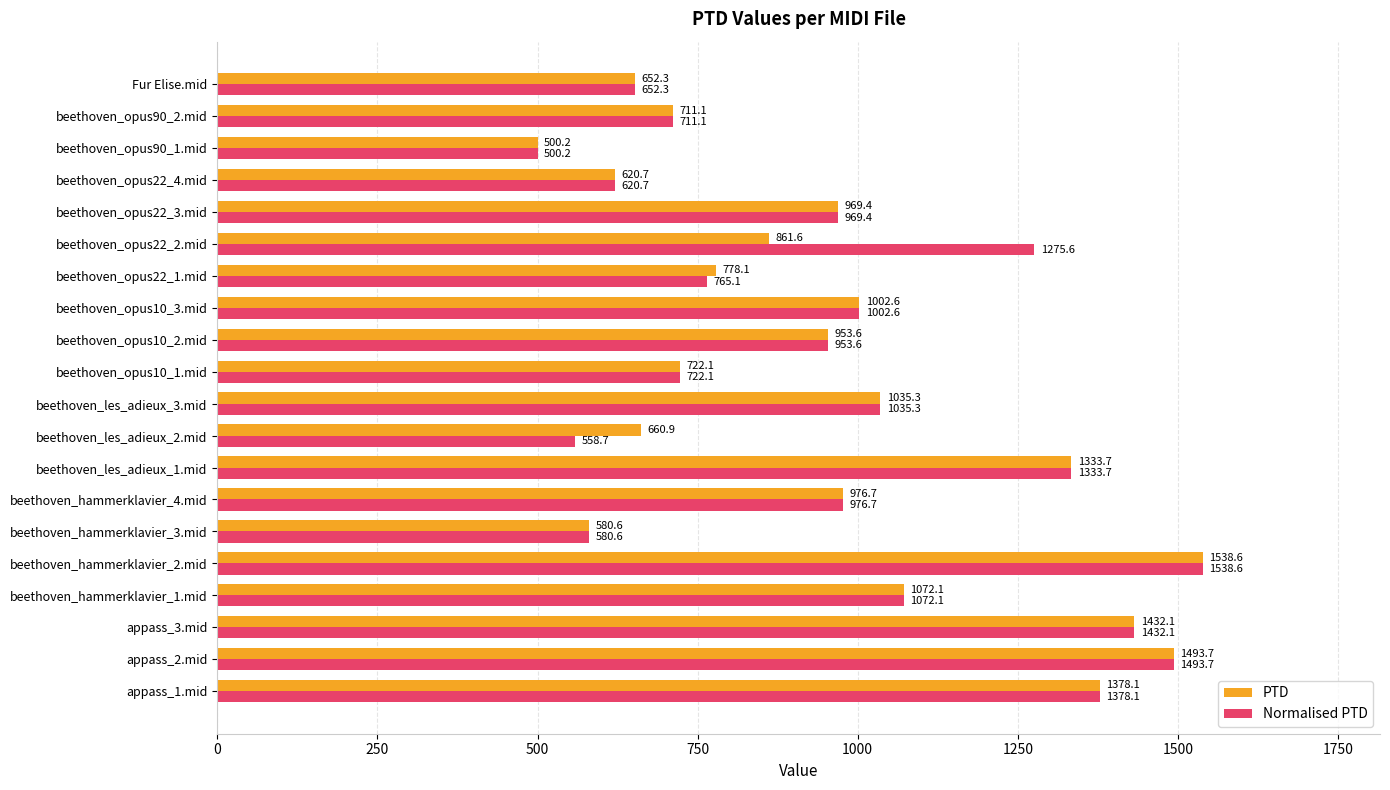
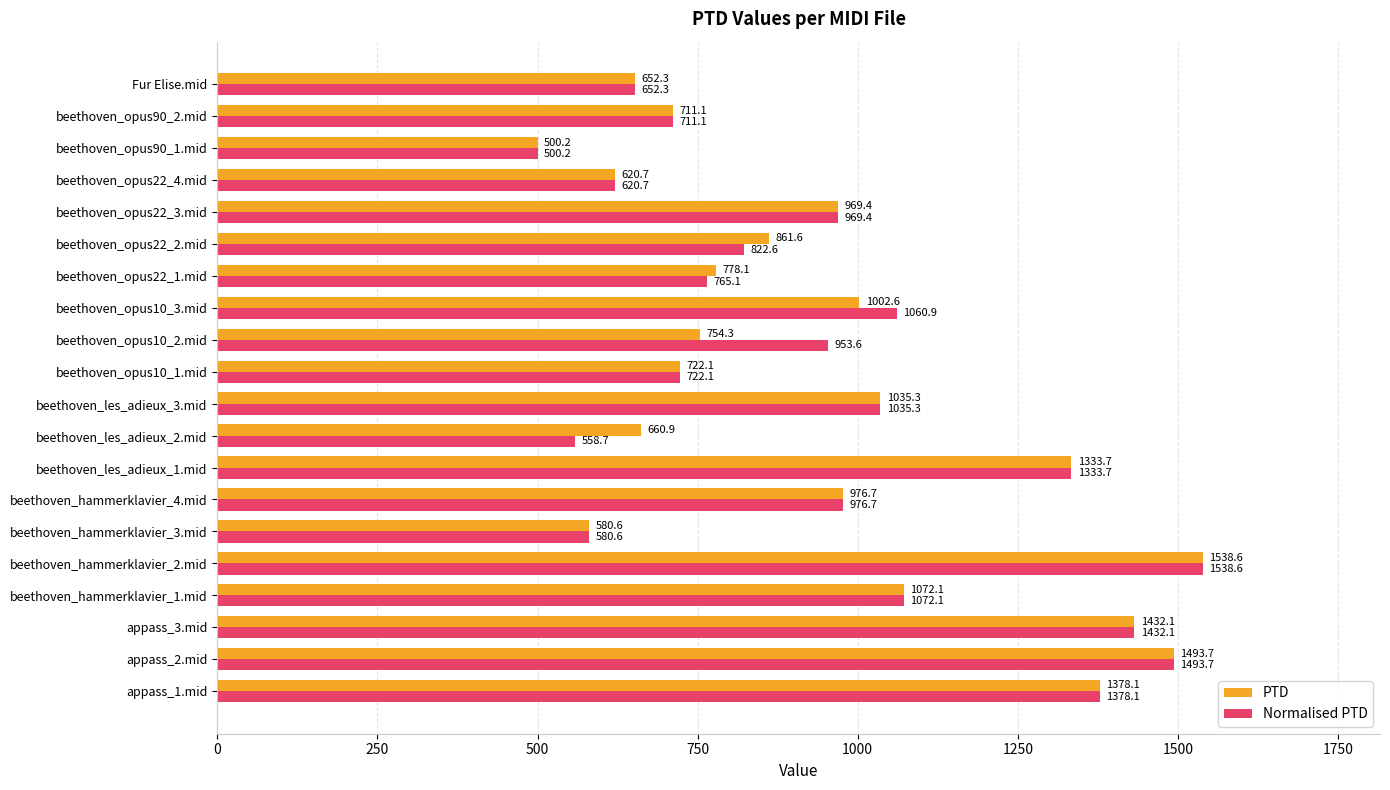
Normalised PTD, beethoven_opus22_2.mid: 1275.6 -> 822.6
Normalised PTD, beethoven_opus10_3.mid: 1002.6 -> 1060.9
PTD, beethoven_opus10_2.mid: 953.6 -> 754.3
